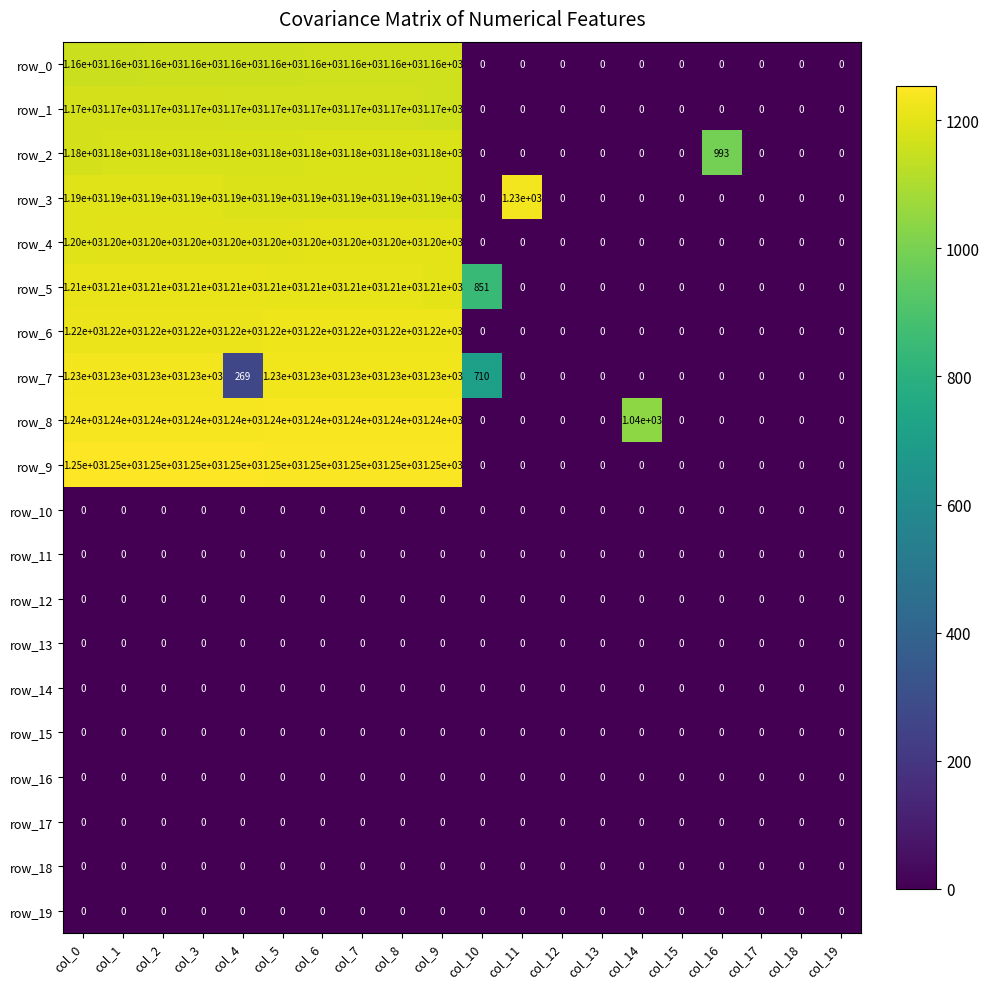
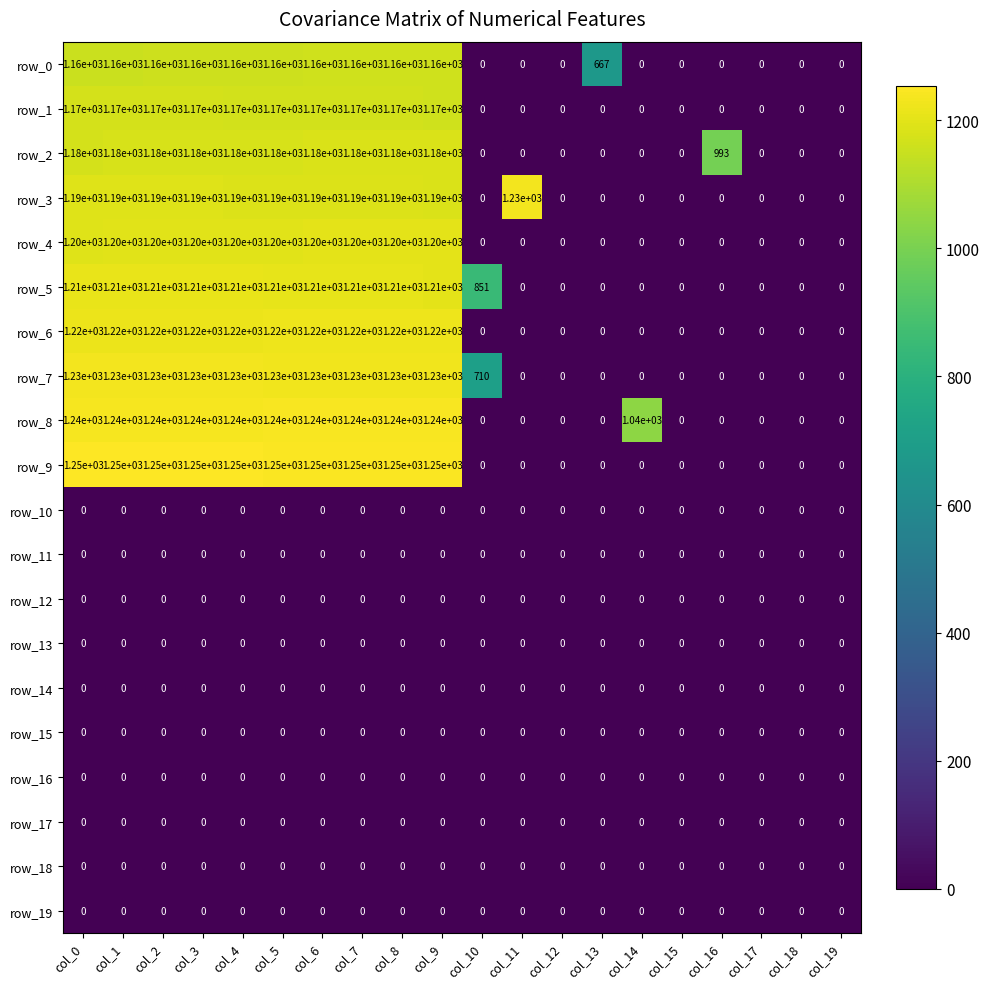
row_0, col_13: 0 -> 667
row_7, col_4: 269 -> 1.23e+03
